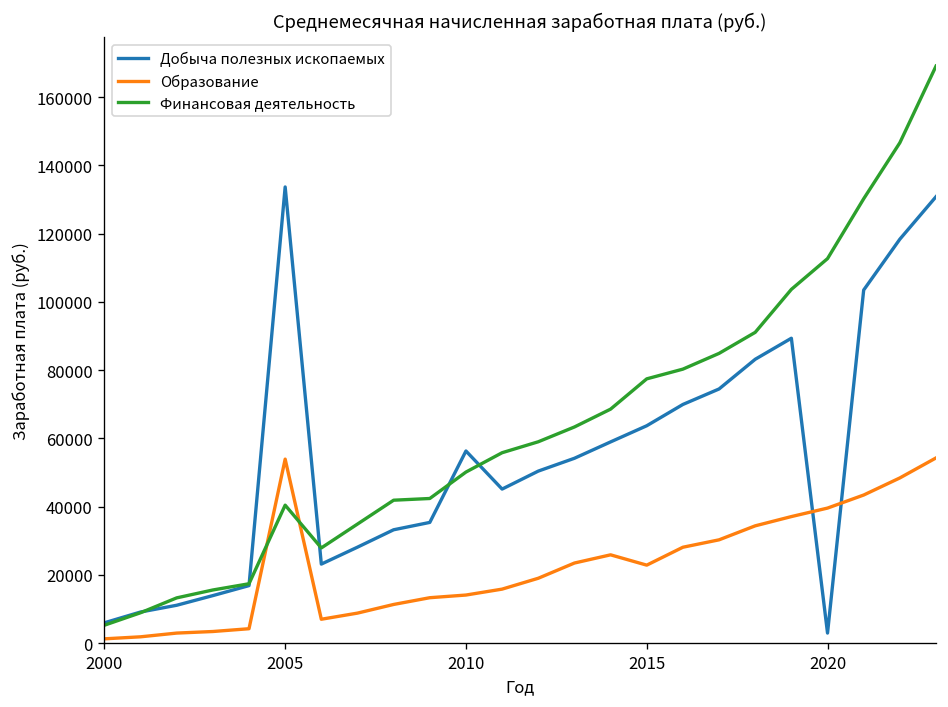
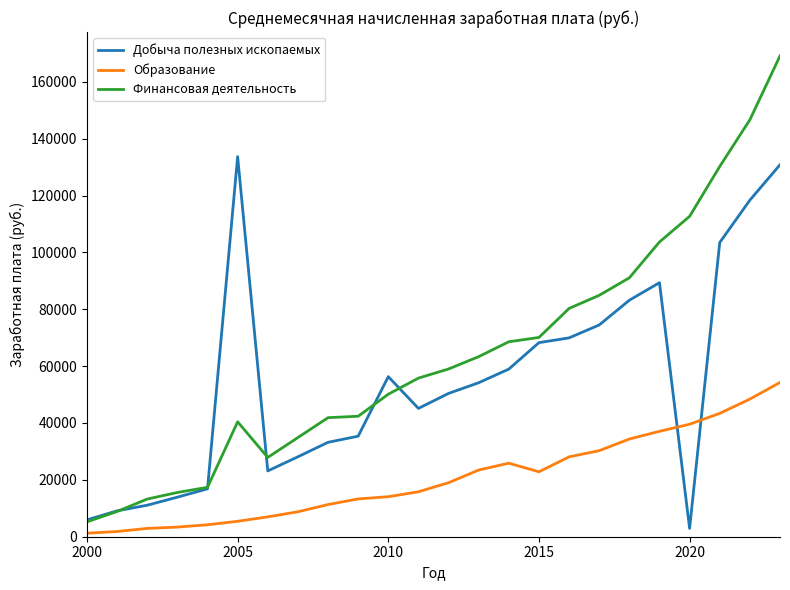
Образование, 2005: 54000 -> 5000
Добыча полезных ископаемых, 2015: 64000 -> 68000
Финансовая деятельность, 2015: 77000 -> 70000
